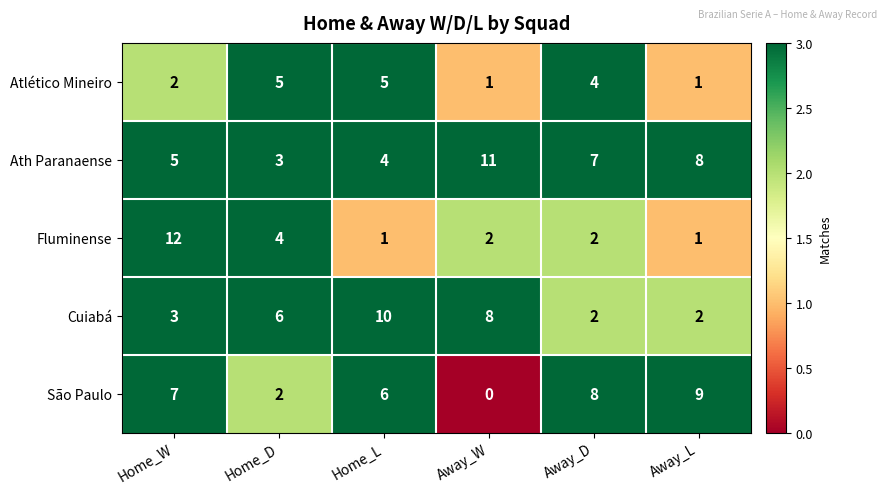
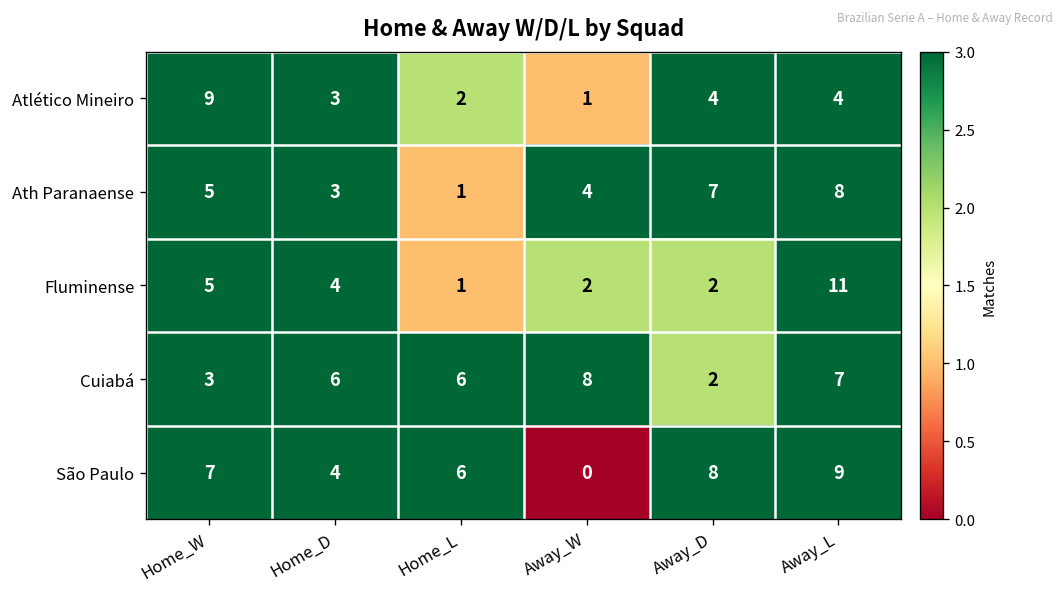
Atlético Mineiro, Home_W: 2 -> 9
Atlético Mineiro, Home_D: 5 -> 3
Atlético Mineiro, Home_L: 5 -> 2
Atlético Mineiro, Away_L: 1 -> 4
Ath Paranaense, Home_L: 4 -> 1
Ath Paranaense, Away_W: 11 -> 4
Fluminense, Home_W: 12 -> 5
Fluminense, Away_L: 1 -> 11
Cuiabá, Home_L: 10 -> 6
Cuiabá, Away_L: 2 -> 7
São Paulo, Home_D: 2 -> 4
